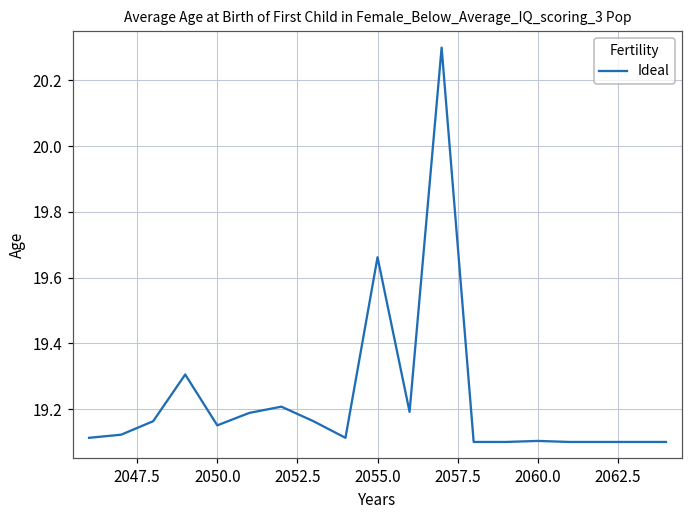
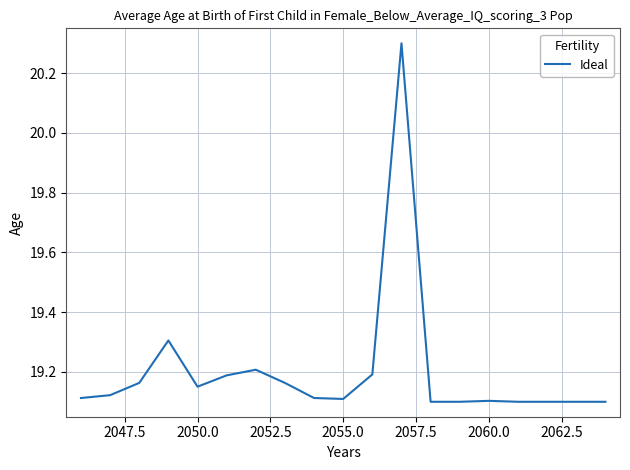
2055.0: 19.66 -> 19.11
